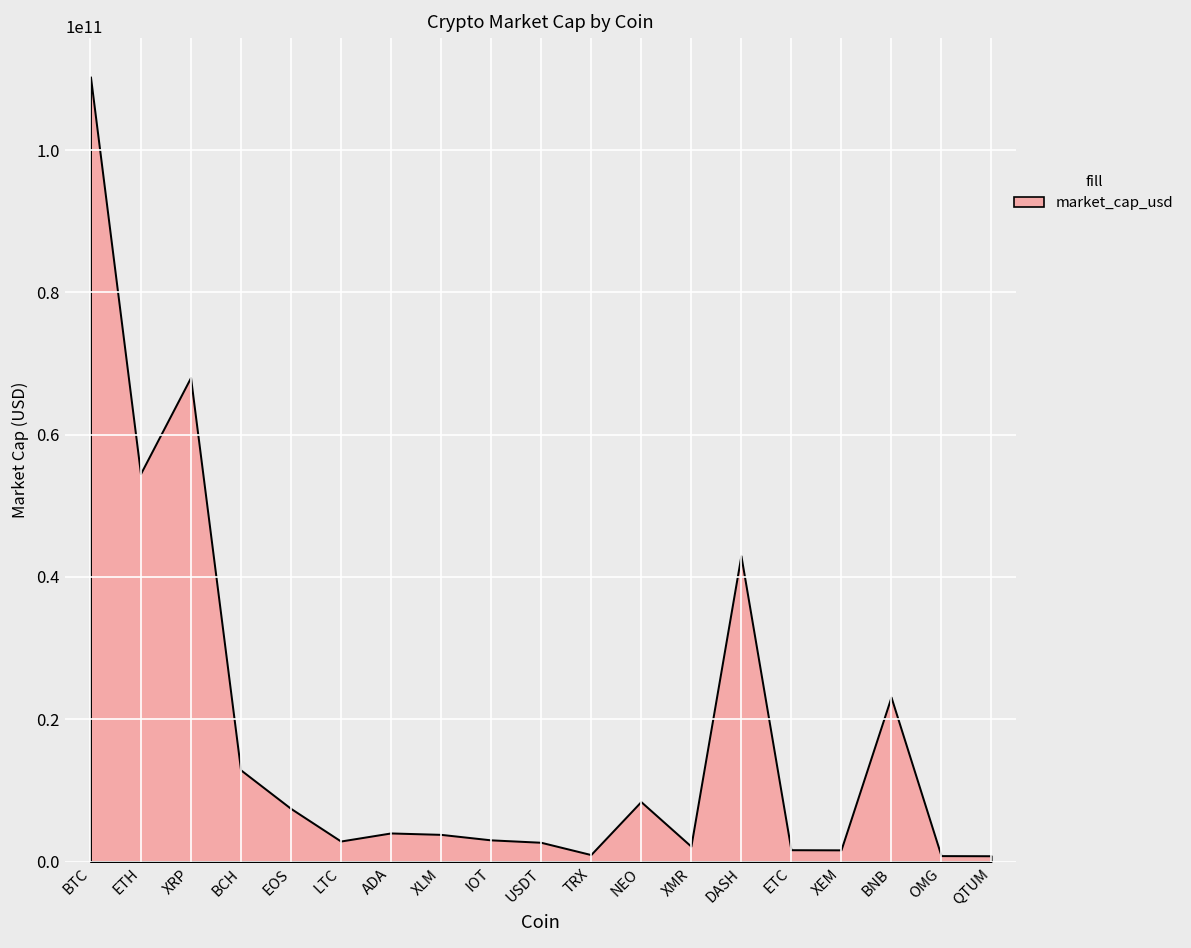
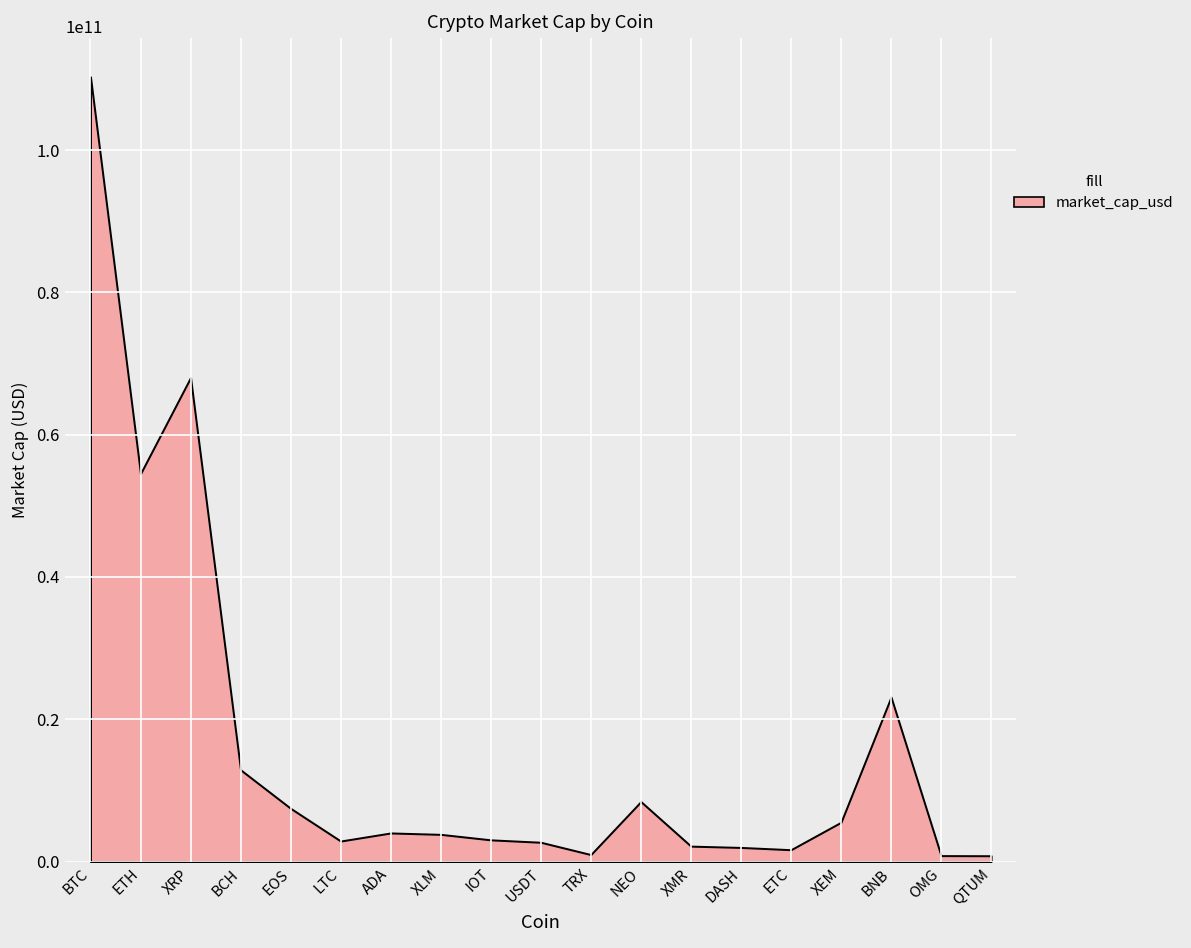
DASH: 43000000000 -> 2000000000
XEM: 2000000000 -> 6000000000
